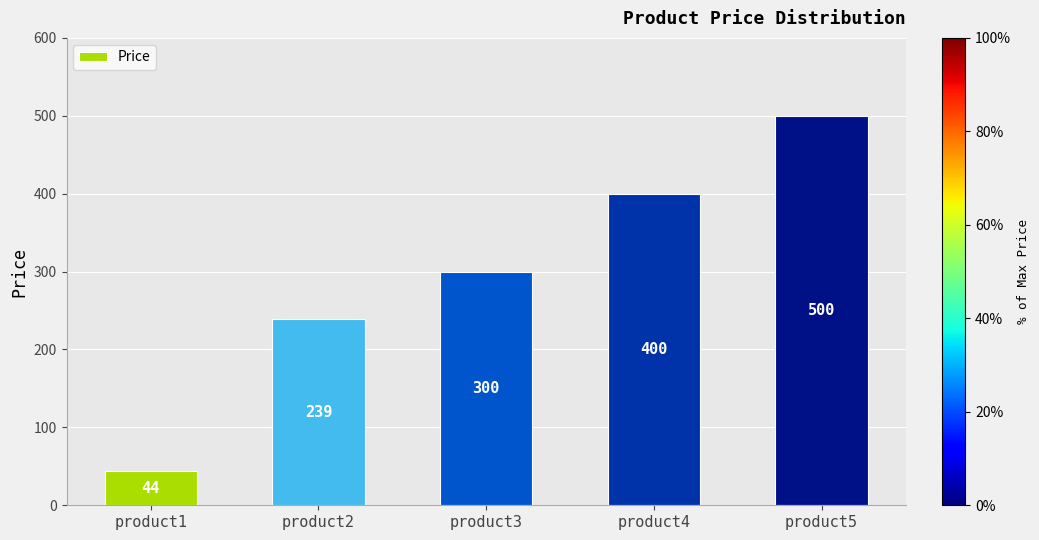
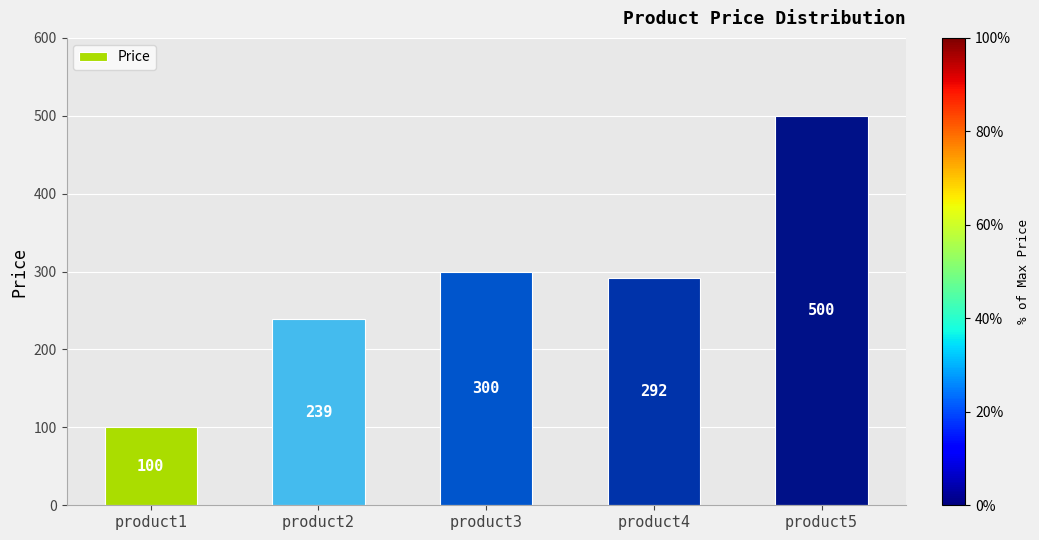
product1: 44 -> 100
product4: 400 -> 292
